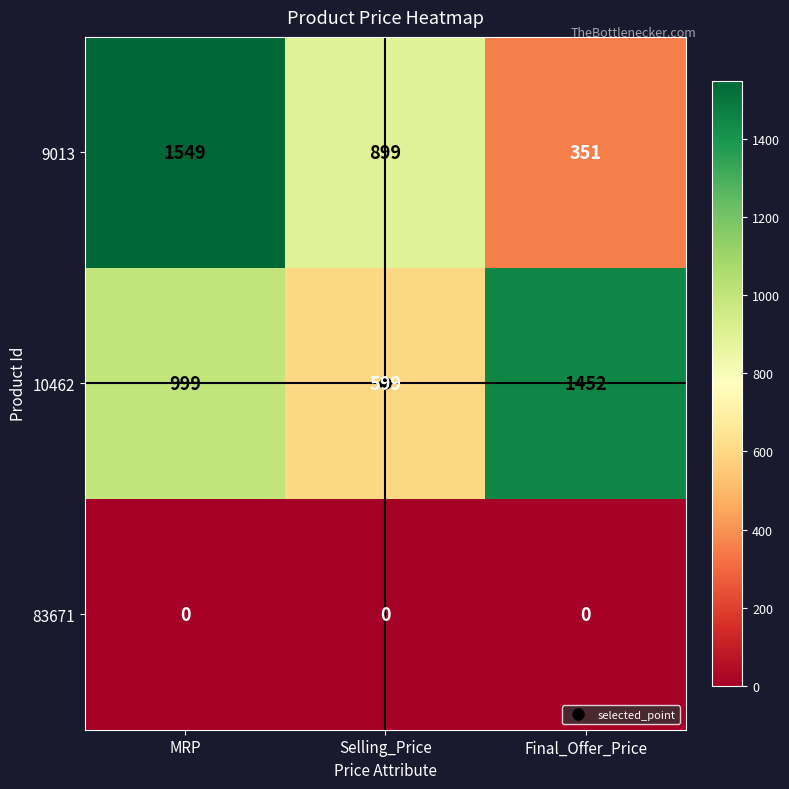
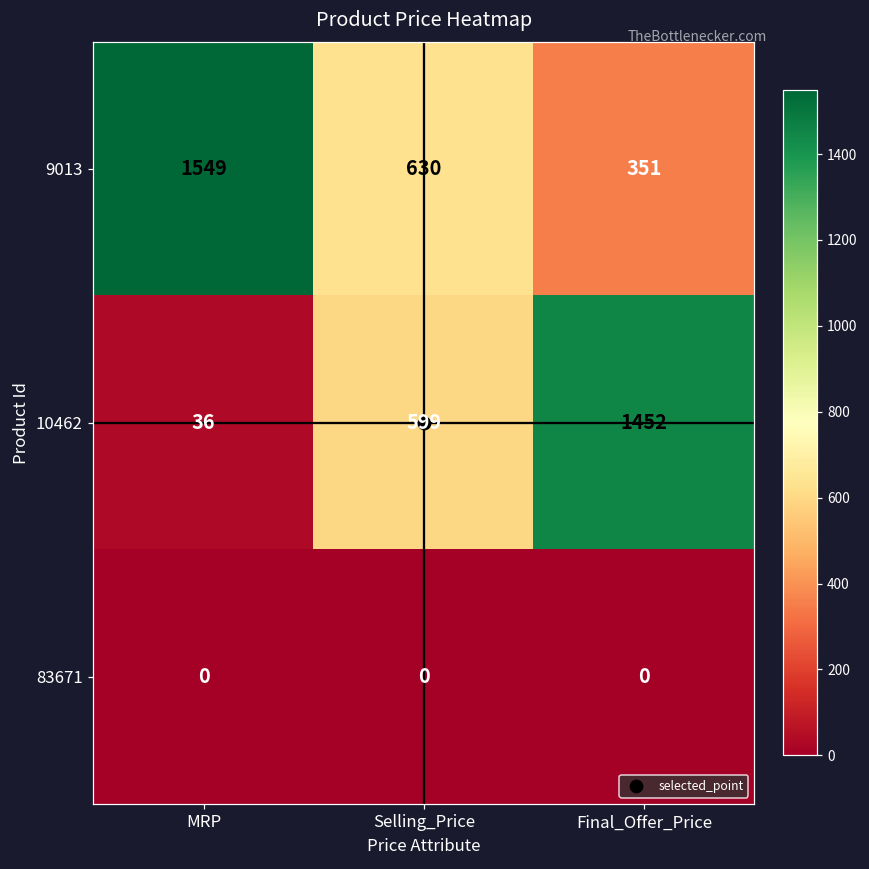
9013, Selling_Price: 899 -> 630
10462, MRP: 999 -> 36
